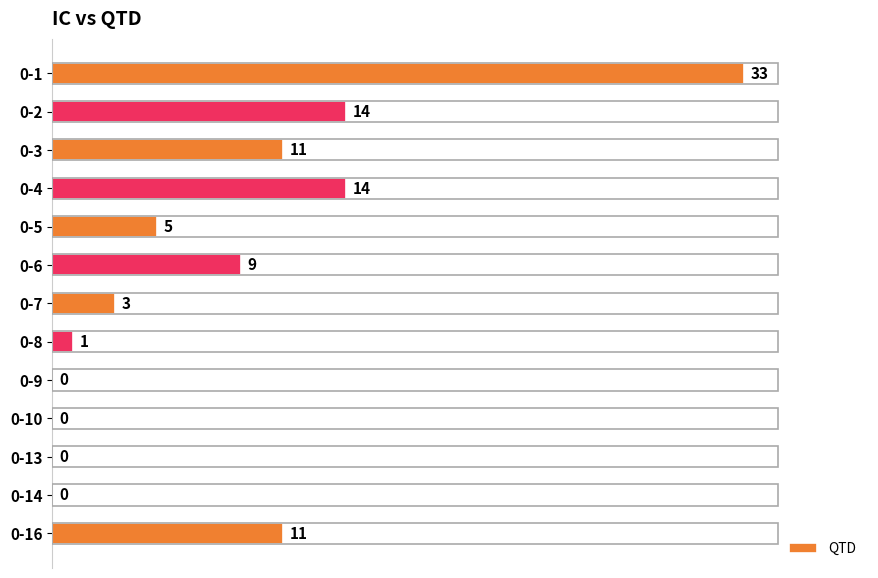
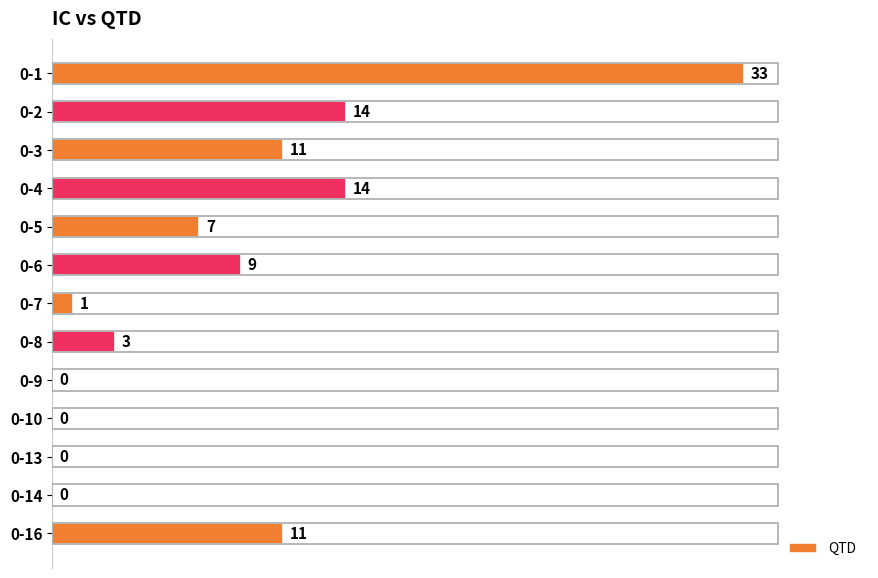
0-5: 5 -> 7
0-7: 3 -> 1
0-8: 1 -> 3
